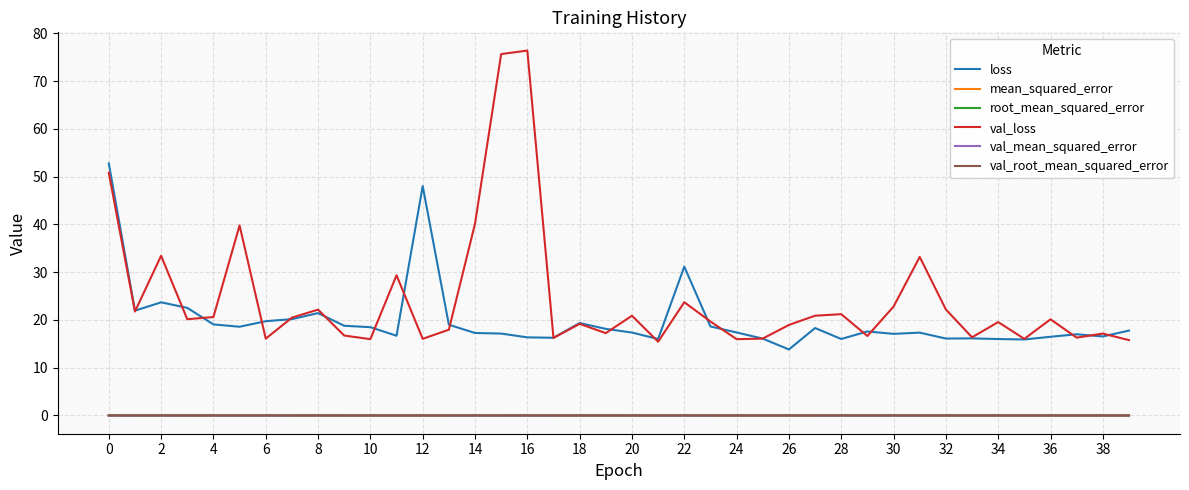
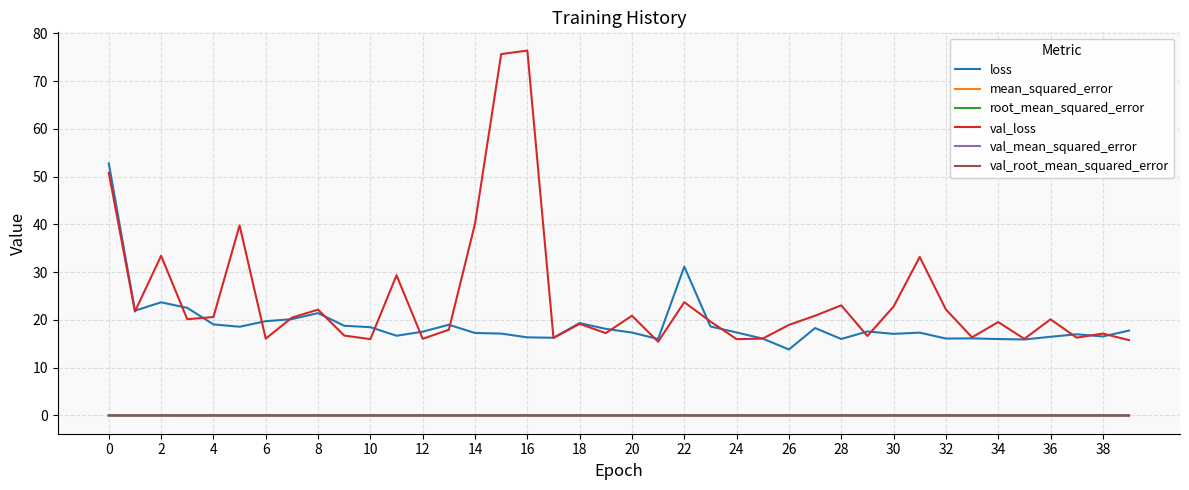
loss, 12: 48 -> 18
val_loss, 28: 21 -> 23
